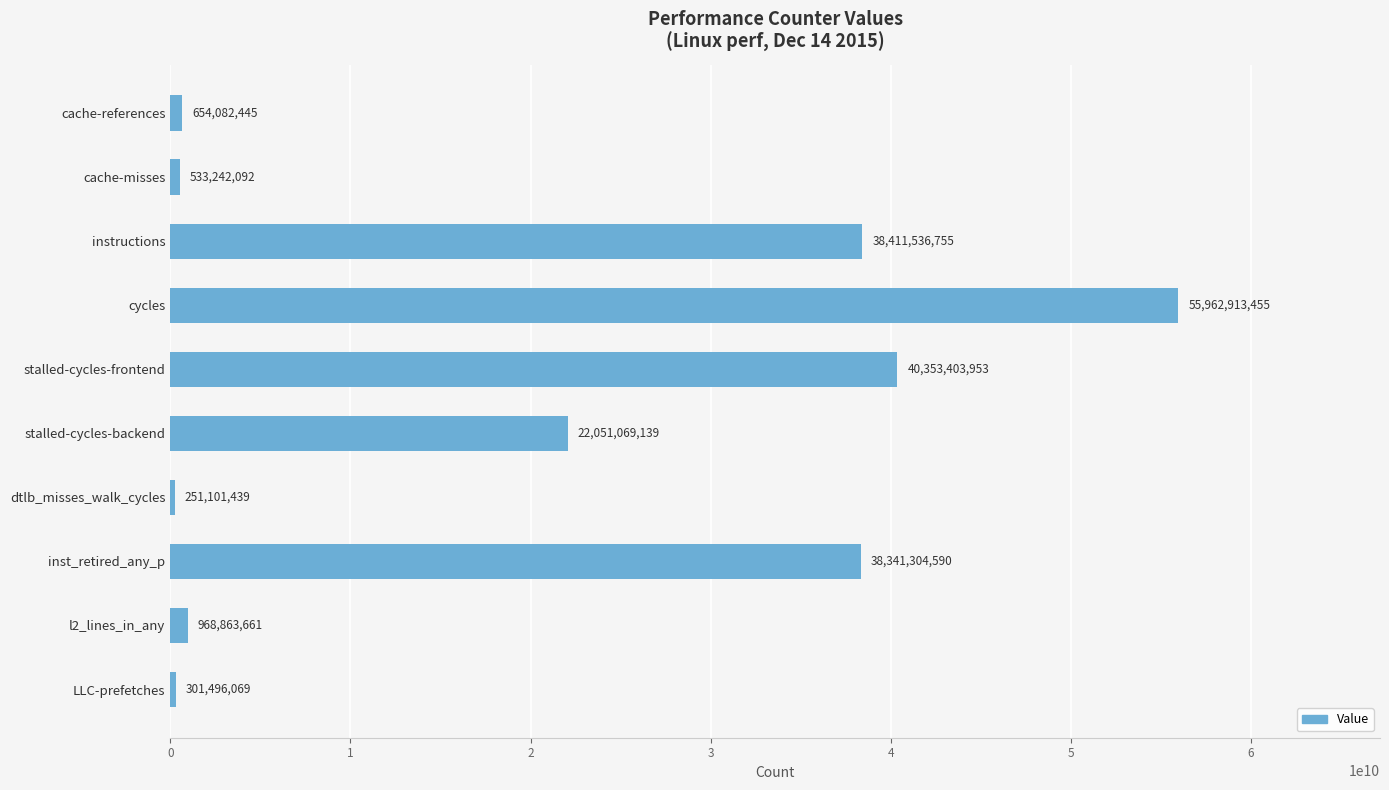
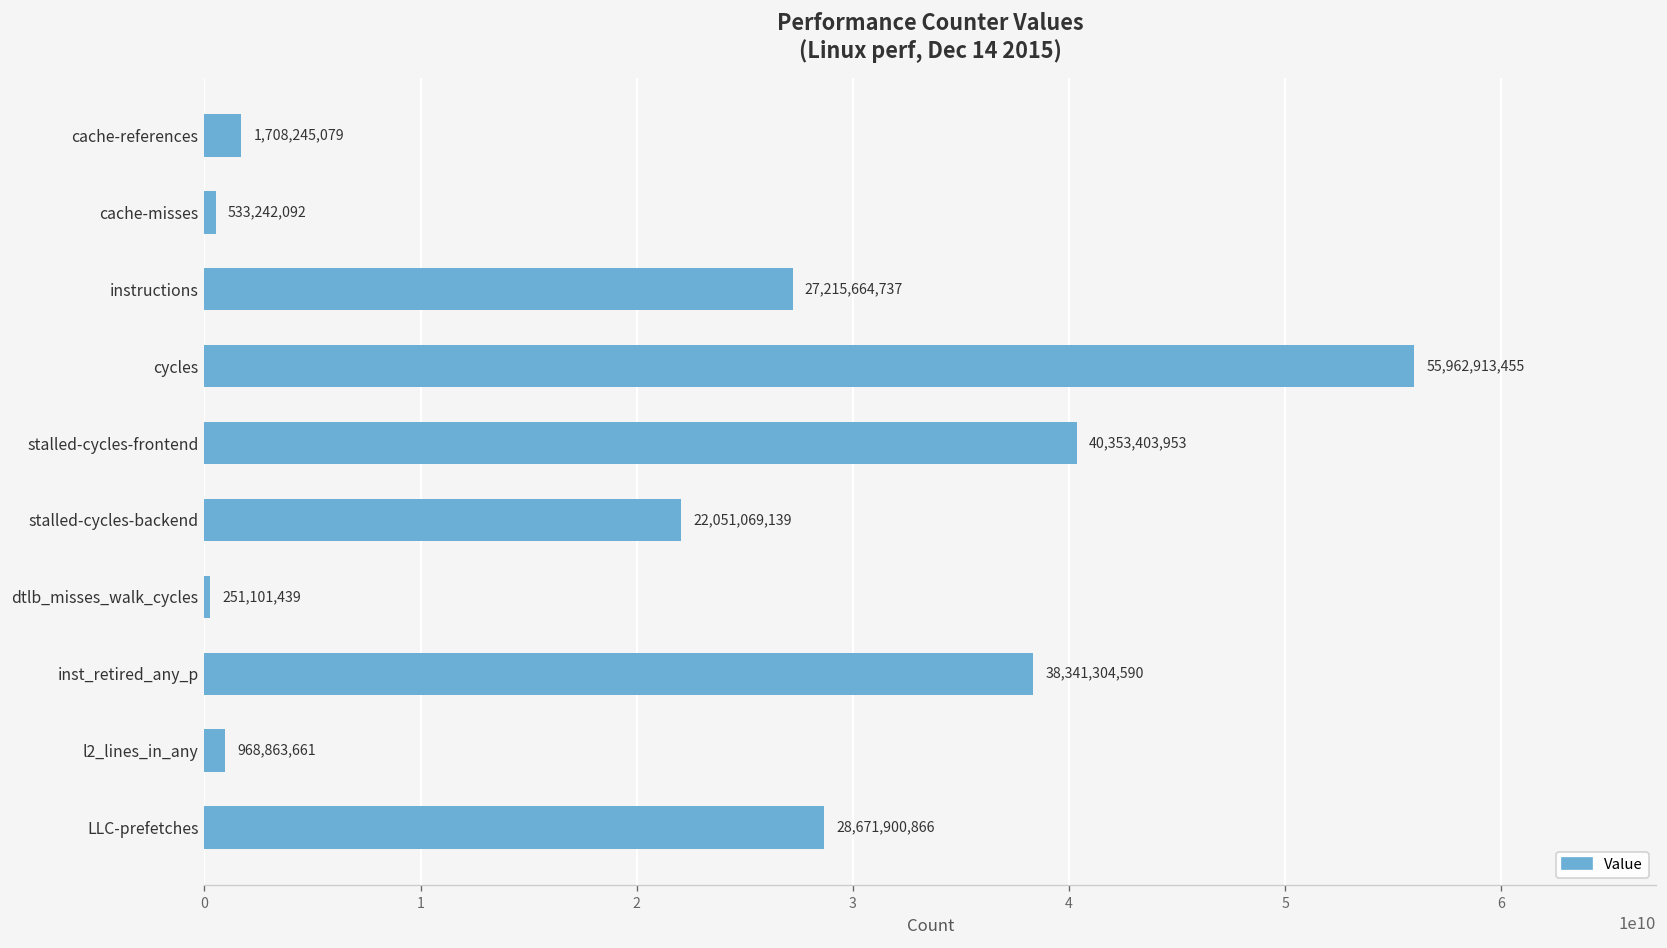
cache-references: 654,082,445 -> 1,708,245,079
instructions: 38,411,536,755 -> 27,215,664,737
LLC-prefetches: 301,496,069 -> 28,671,900,866
